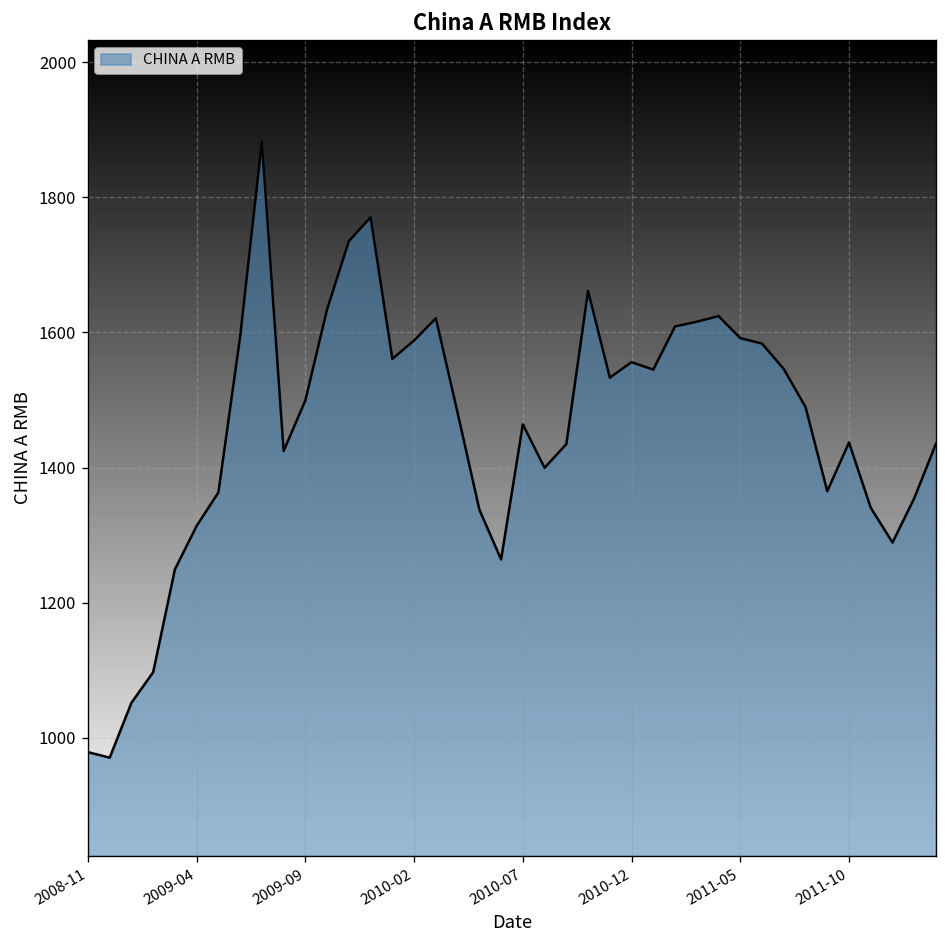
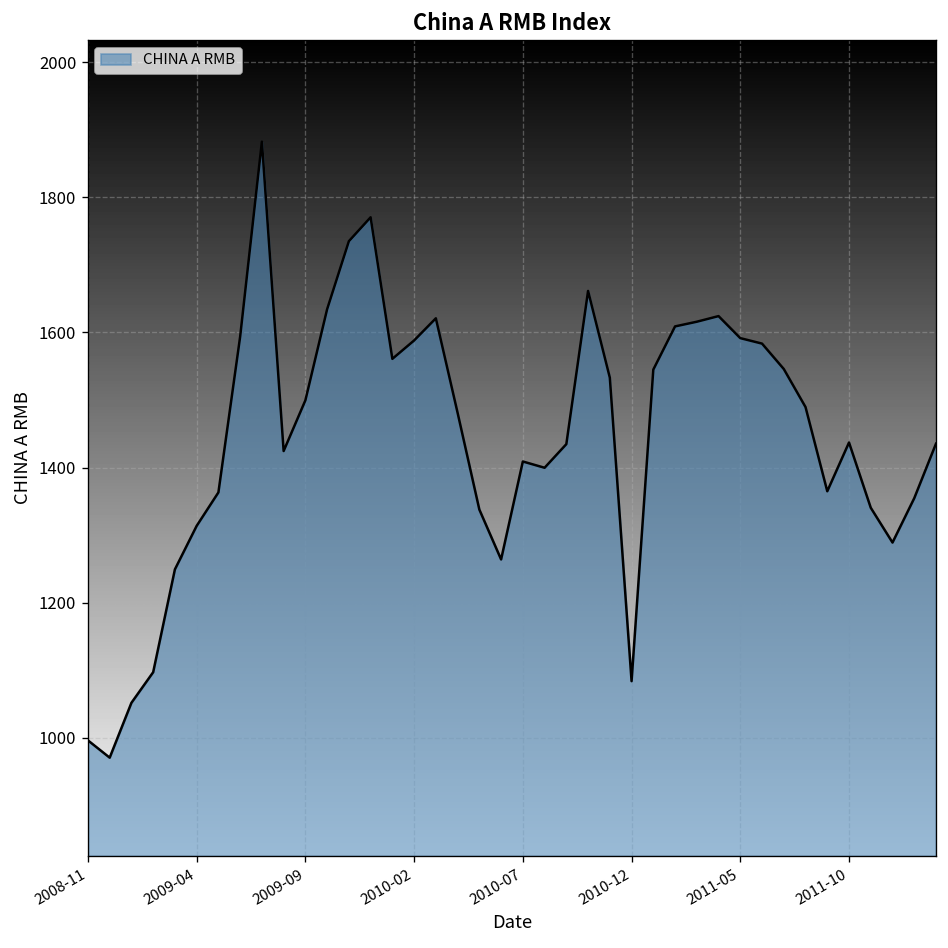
2008-11: 980 -> 1000
2010-07: 1460 -> 1410
2010-12: 1560 -> 1080
